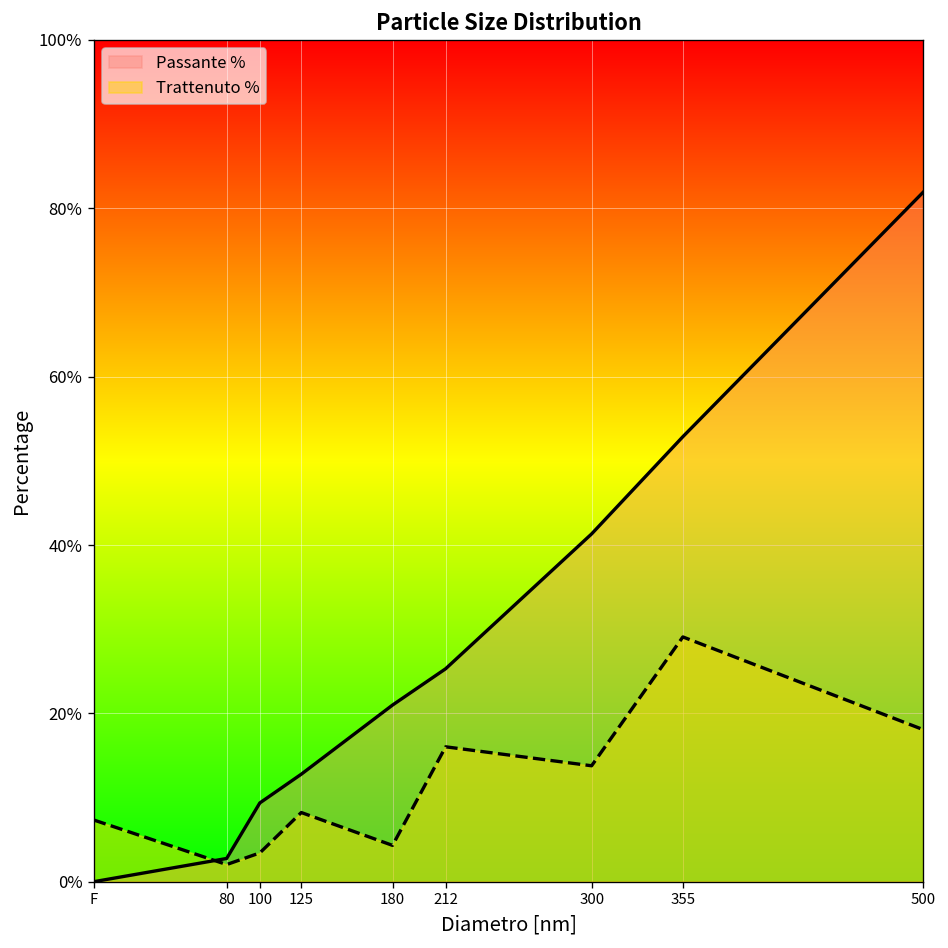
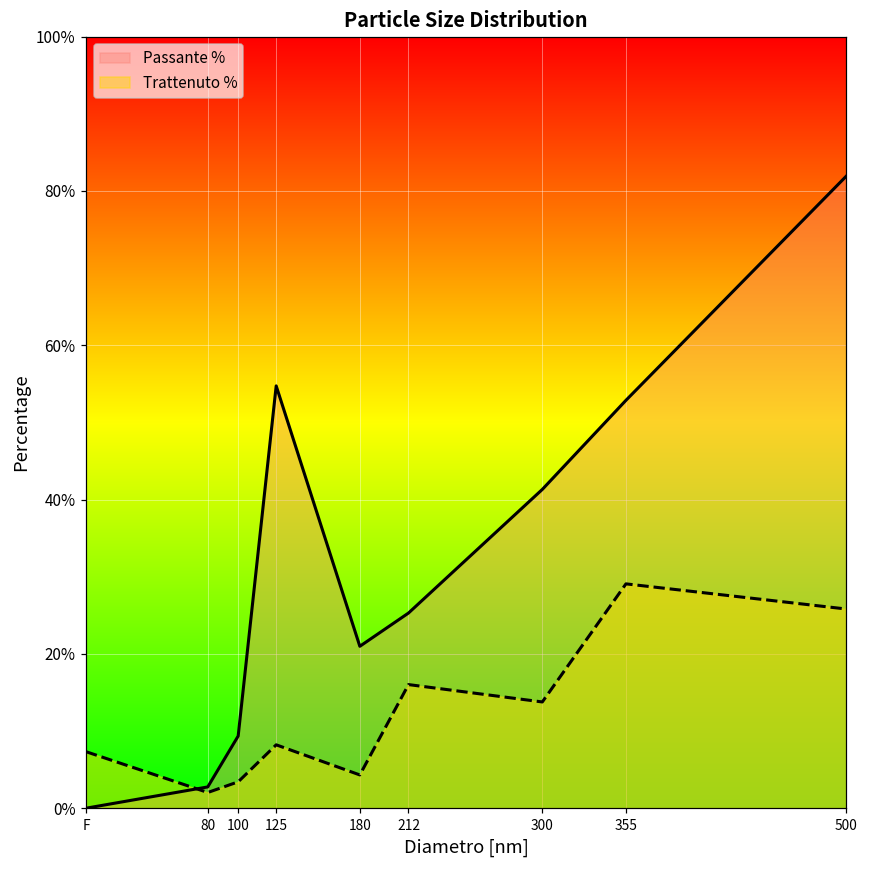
Passante %, 125: 13% -> 55%
Trattenuto %, 500: 18% -> 26%
